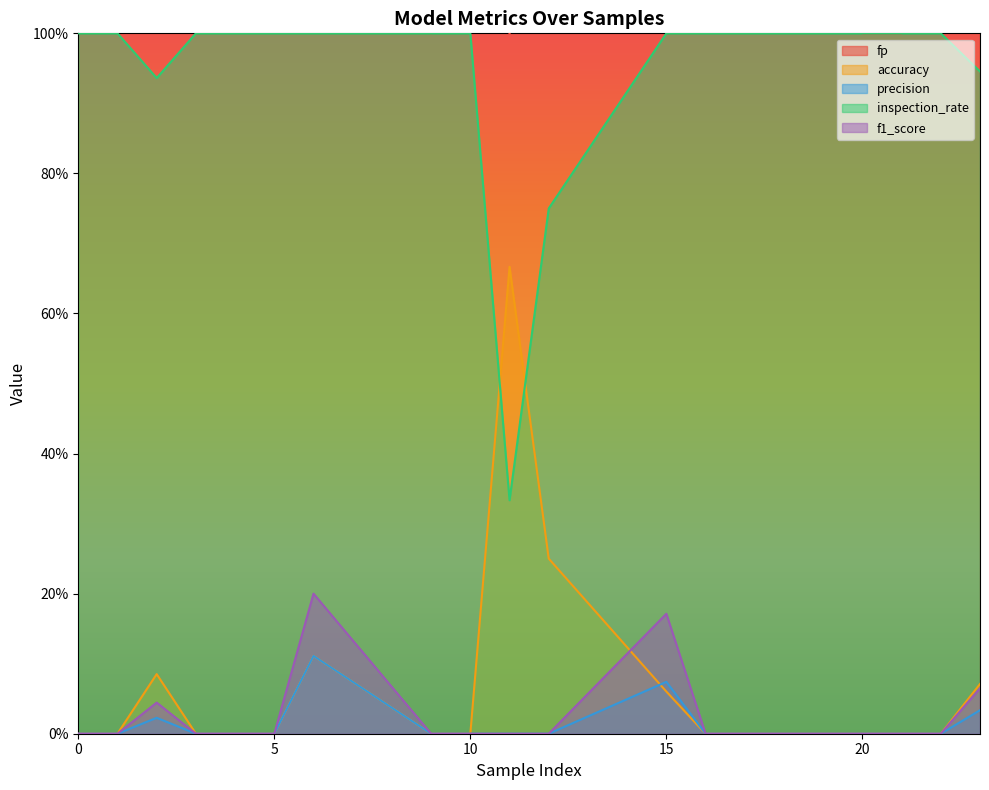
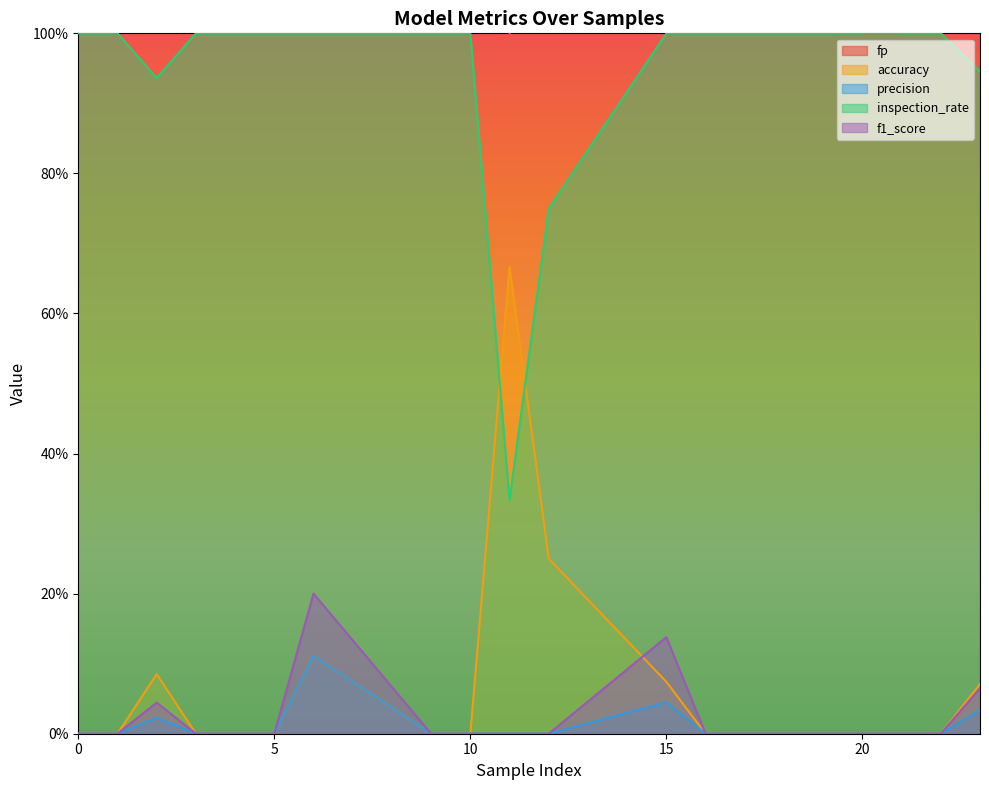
accuracy, 15: 6% -> 7%
precision, 15: 7% -> 4%
f1_score, 15: 17% -> 14%
